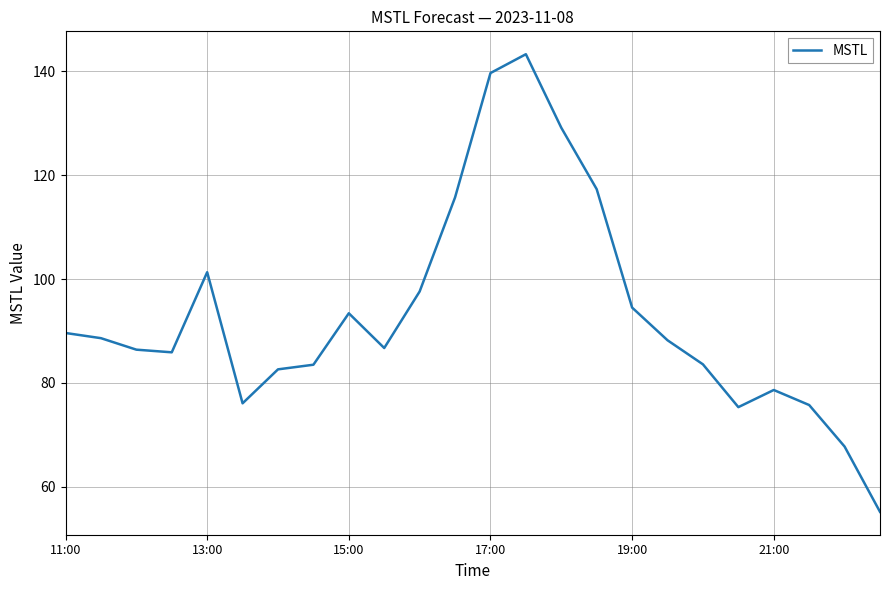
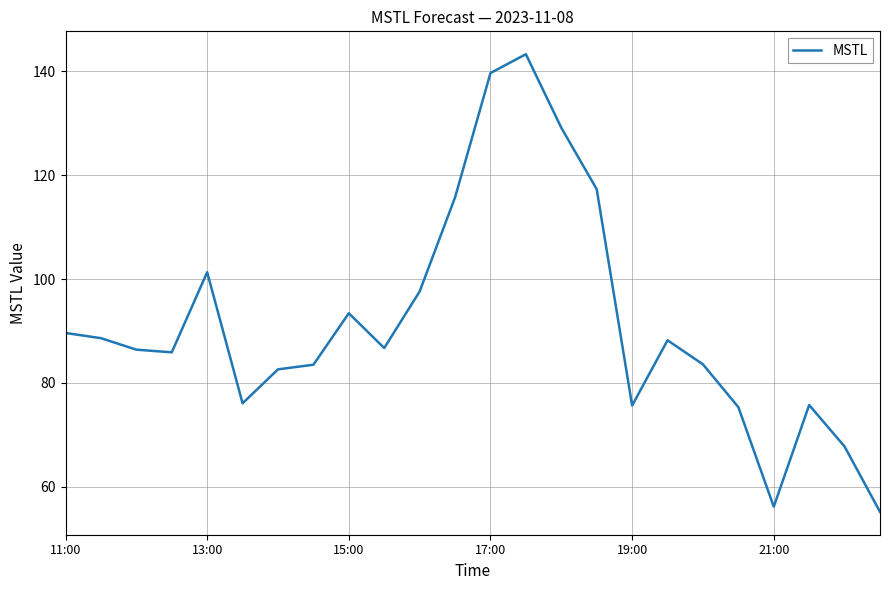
19:00: 95 -> 76
21:00: 79 -> 56
